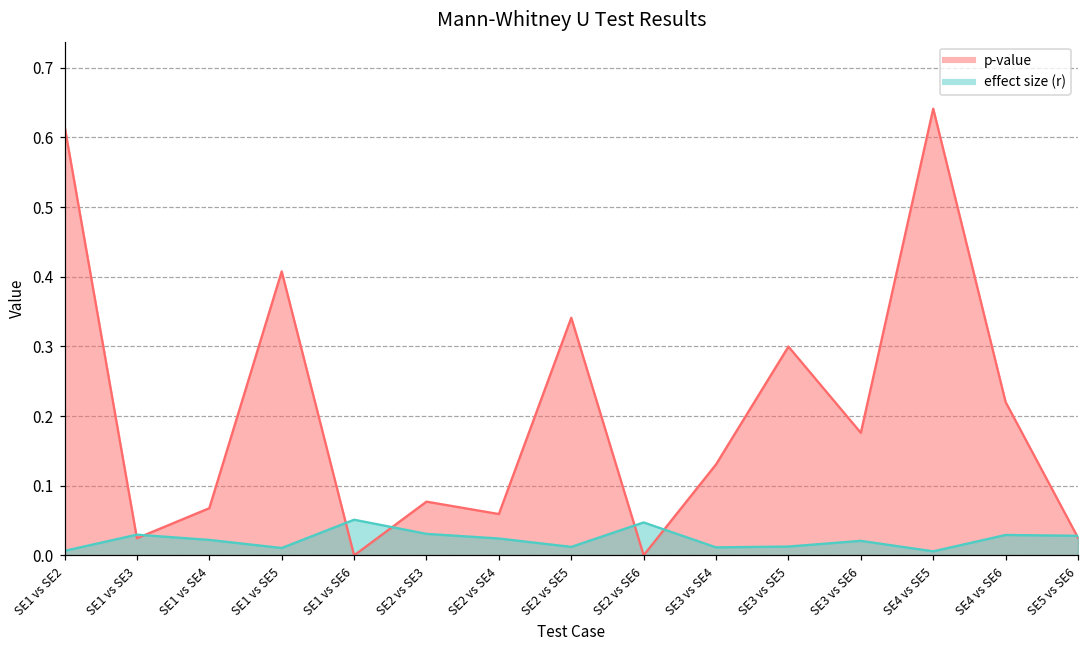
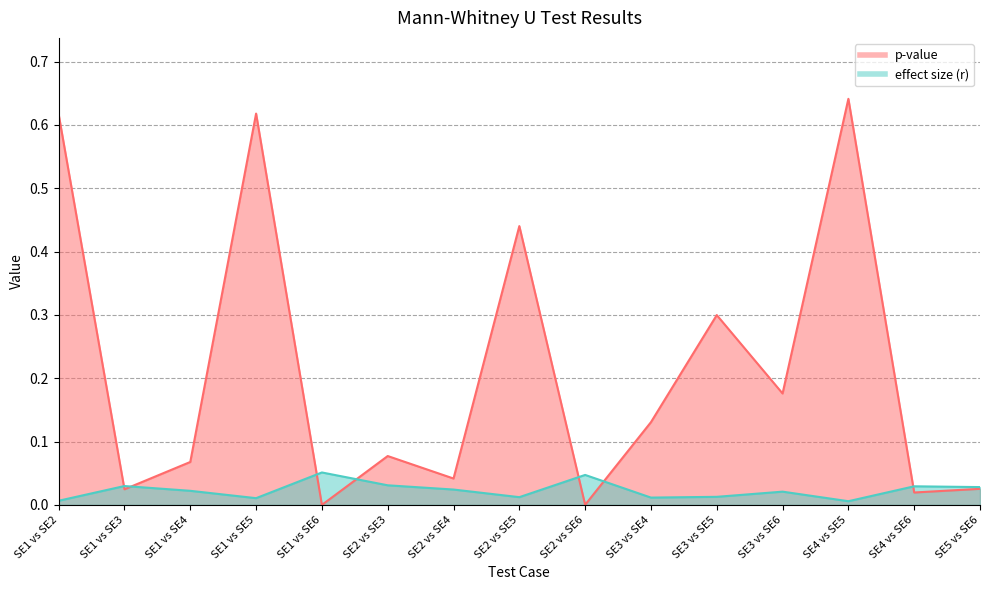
p-value, SE1 vs SE5: 0.41 -> 0.62
p-value, SE2 vs SE4: 0.06 -> 0.04
p-value, SE2 vs SE5: 0.34 -> 0.44
p-value, SE4 vs SE6: 0.22 -> 0.02
